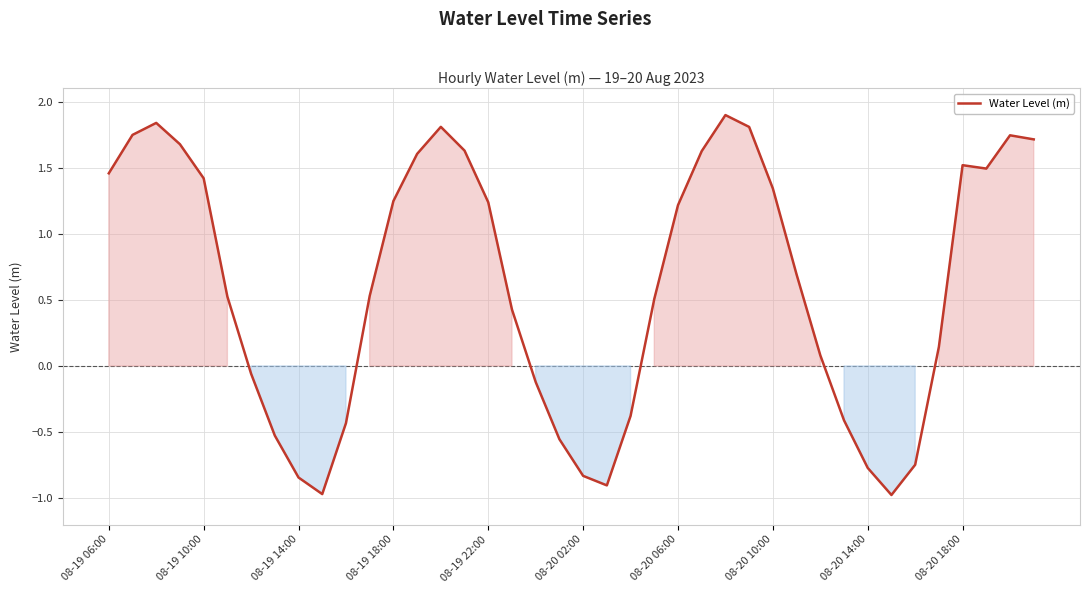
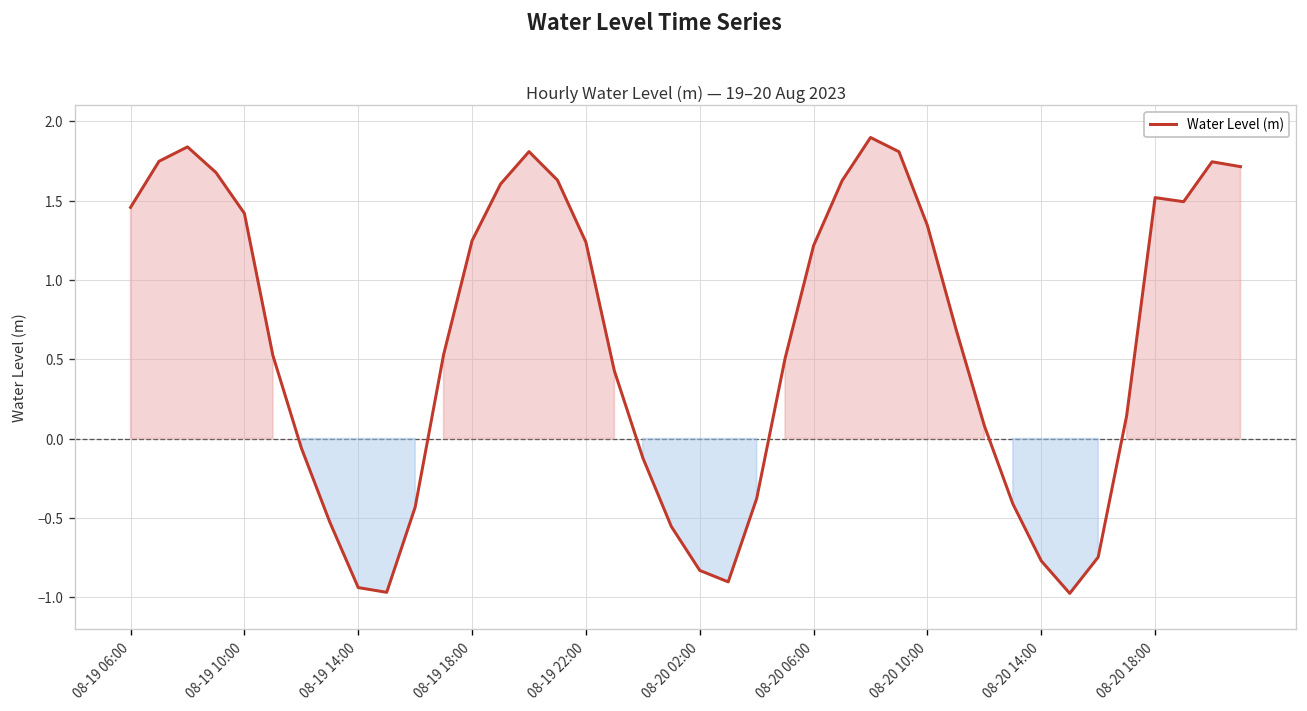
08-19 14:00: -0.84 -> -0.94
